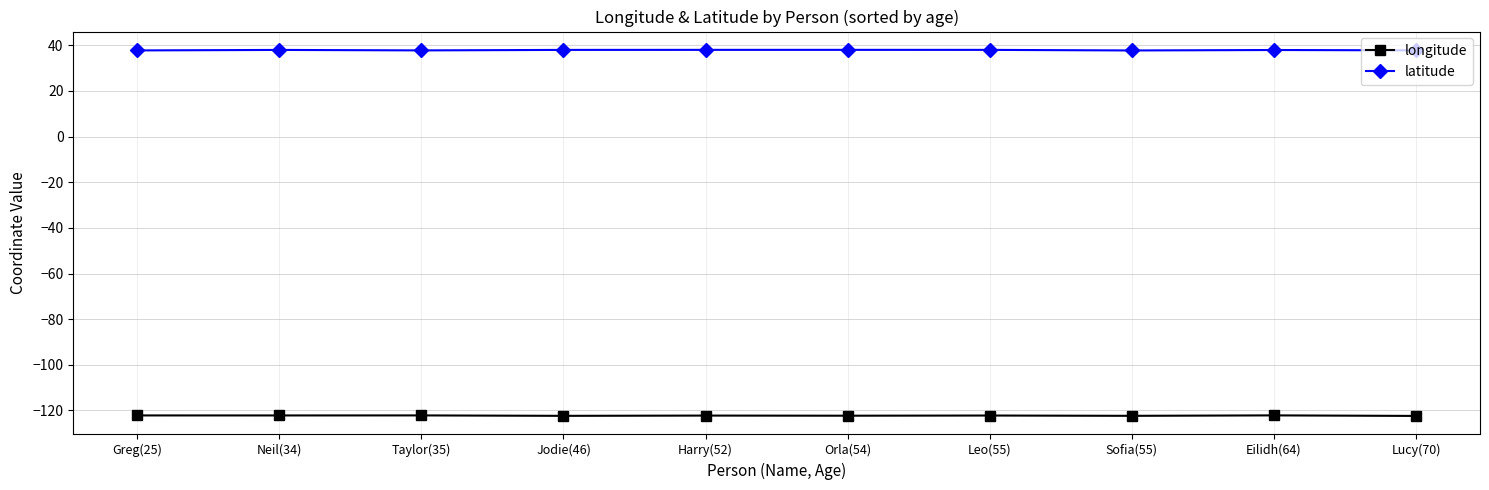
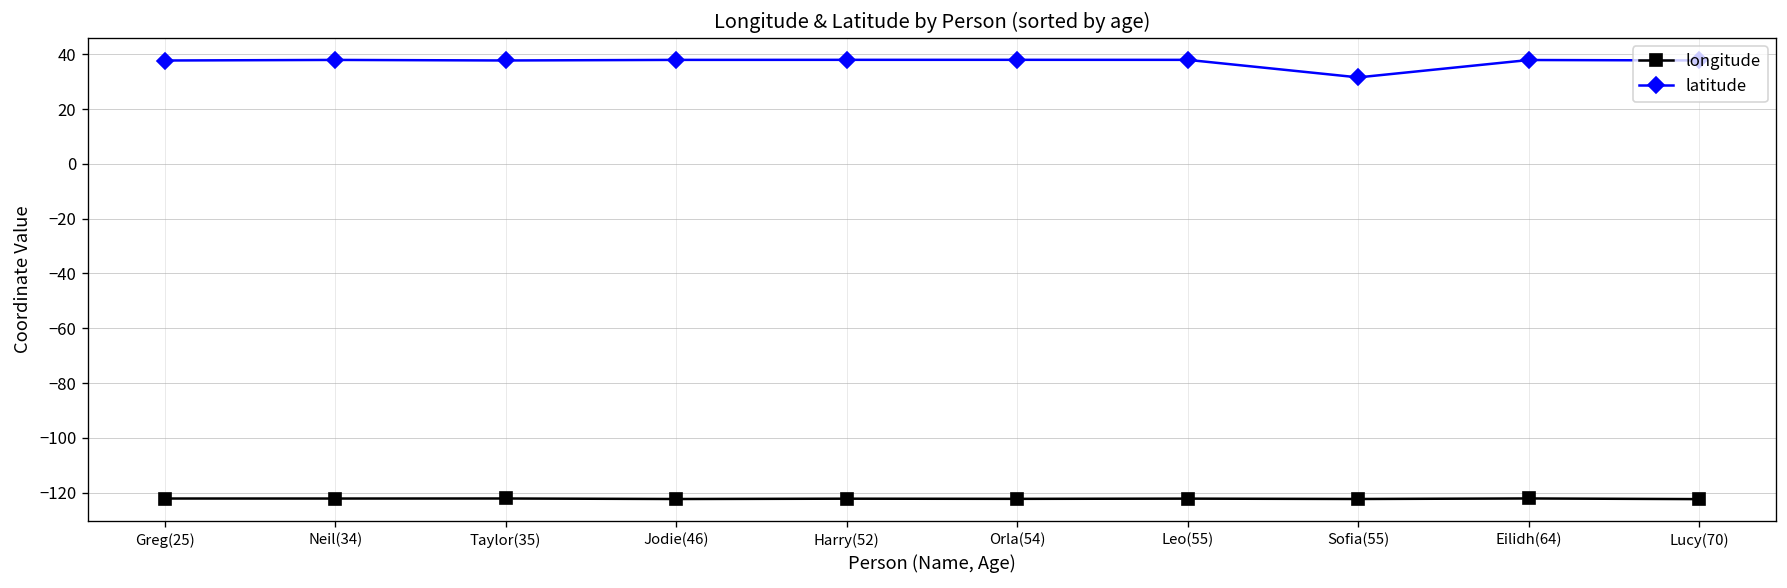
latitude, Sofia(55): 38 -> 32
